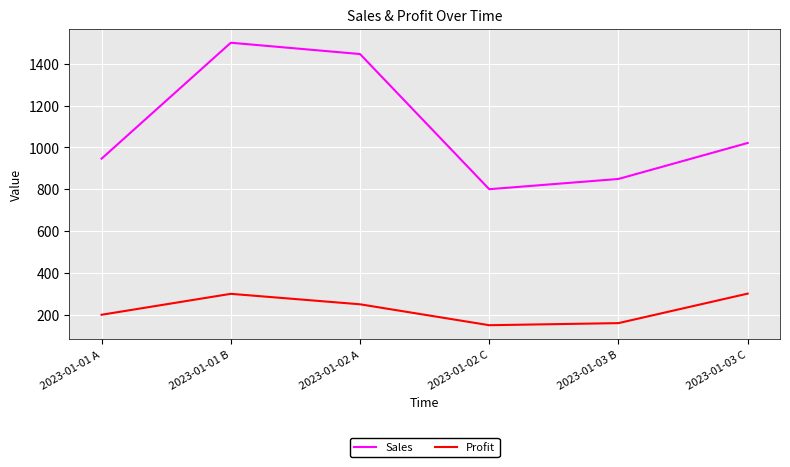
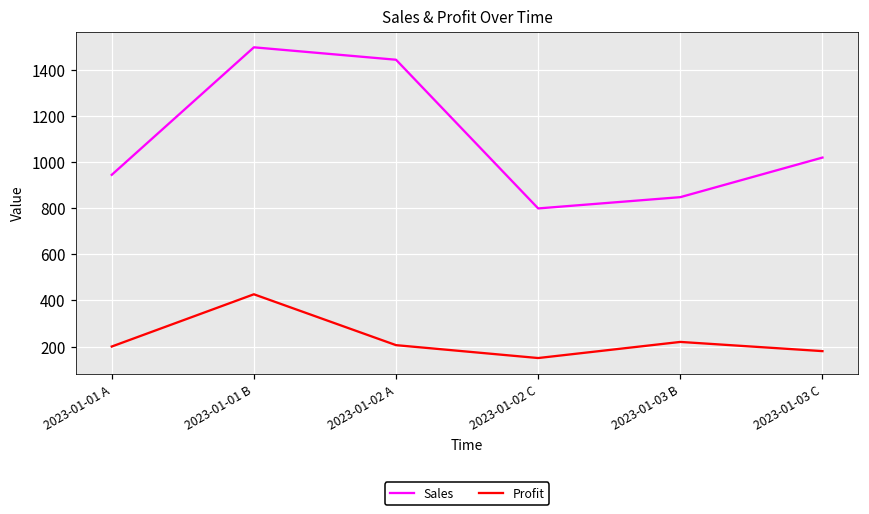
Profit, 2023-01-01 B: 300 -> 430
Profit, 2023-01-02 A: 250 -> 210
Profit, 2023-01-03 B: 160 -> 220
Profit, 2023-01-03 C: 300 -> 180
